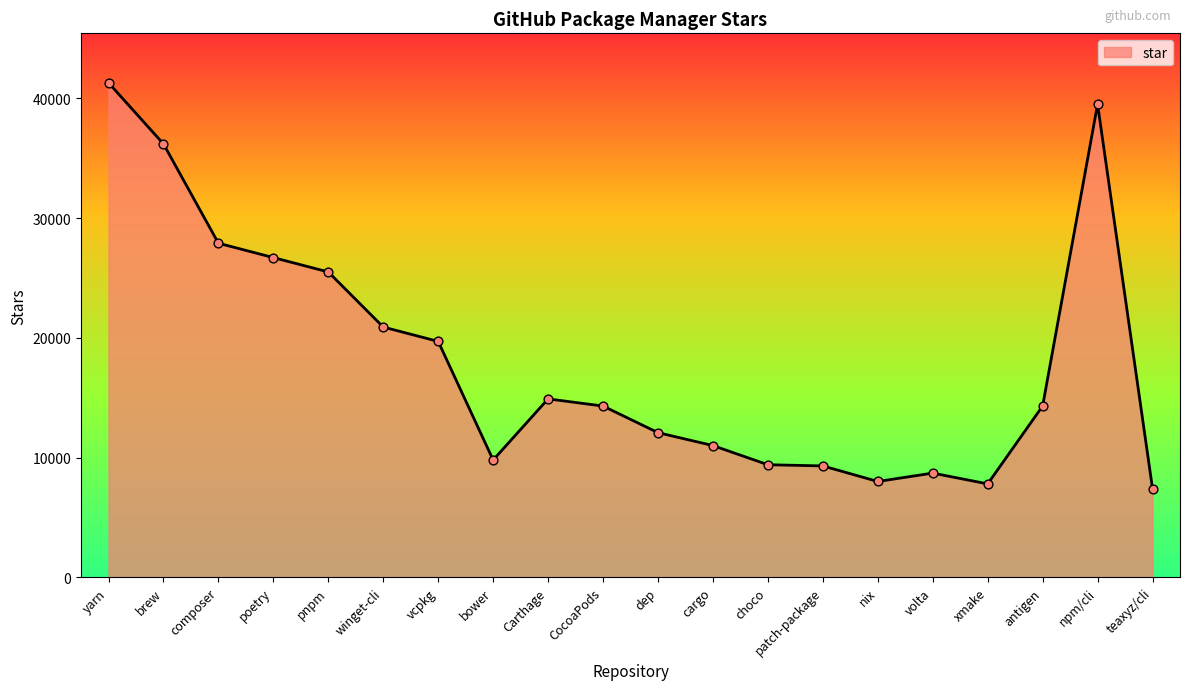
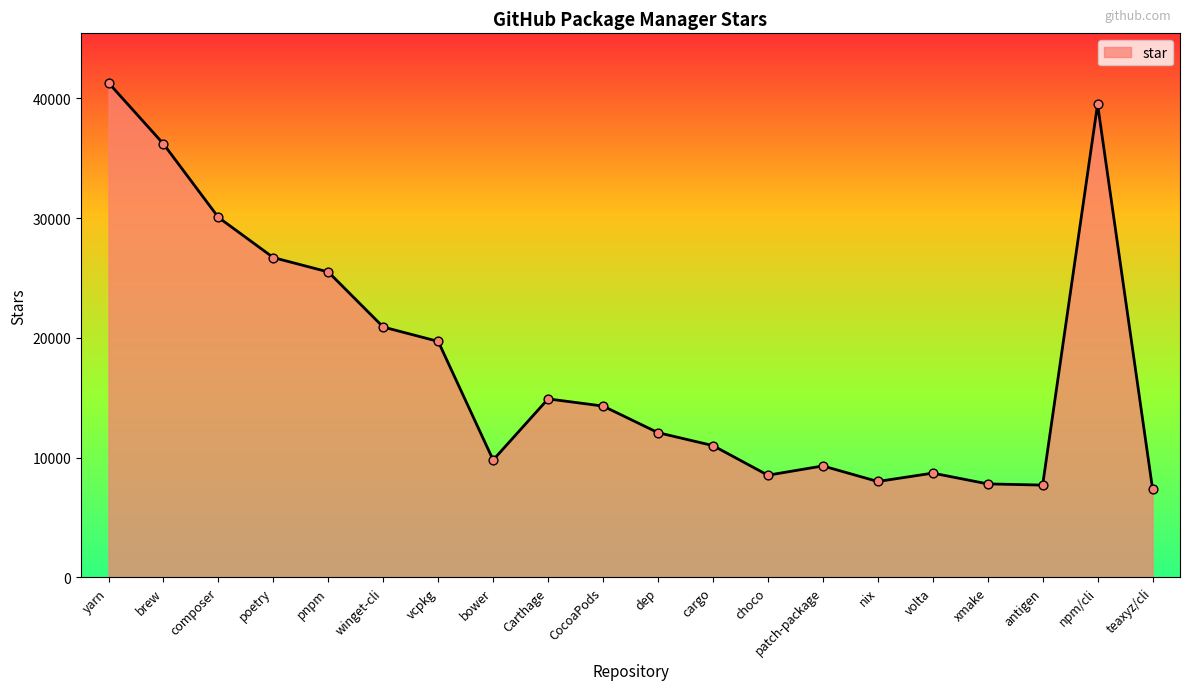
composer: 27900 -> 30100
choco: 9400 -> 8500
antigen: 14300 -> 7700
